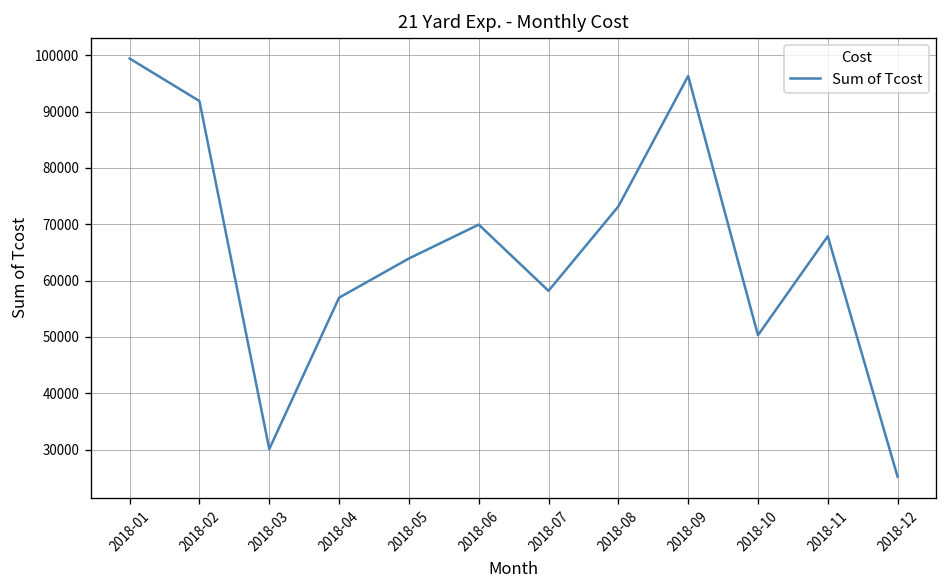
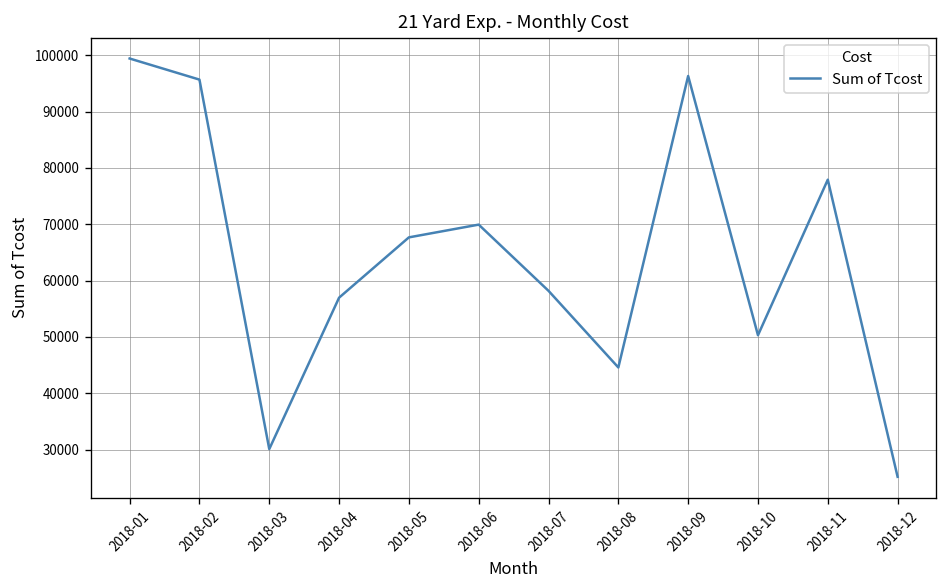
2018-02: 92000 -> 96000
2018-05: 64000 -> 68000
2018-08: 73000 -> 45000
2018-11: 68000 -> 78000
